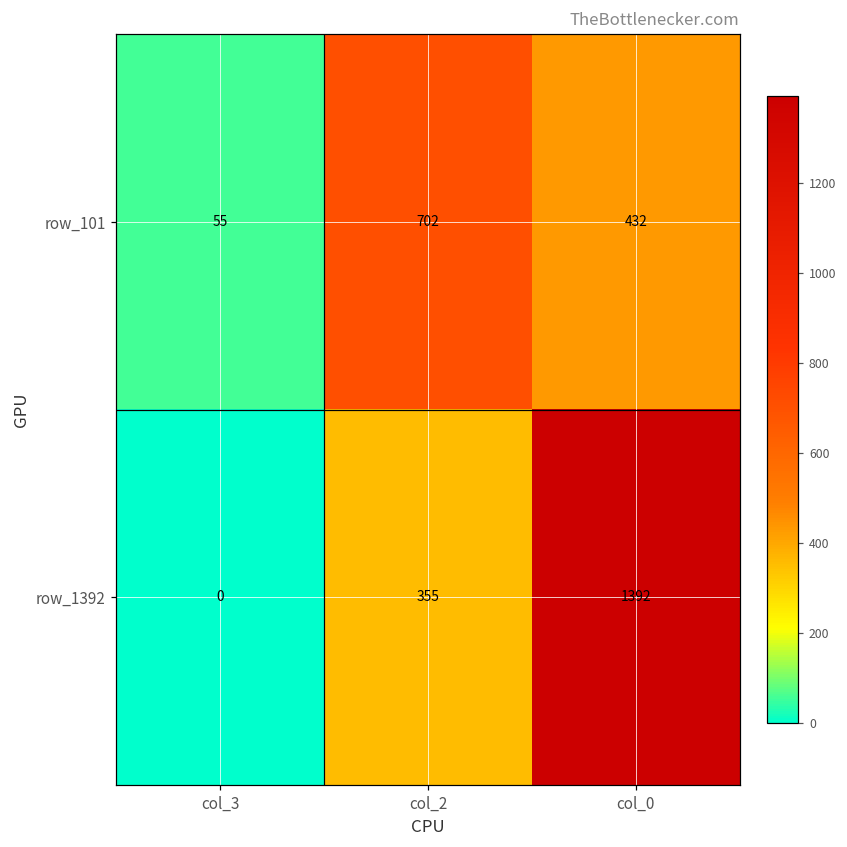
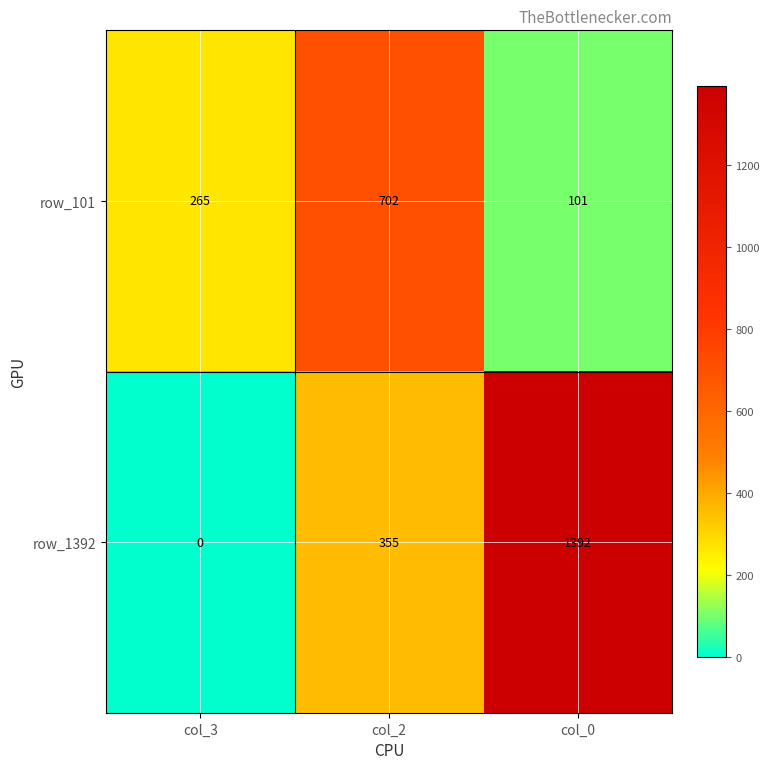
row_101, col_3: 55 -> 265
row_101, col_0: 432 -> 101
